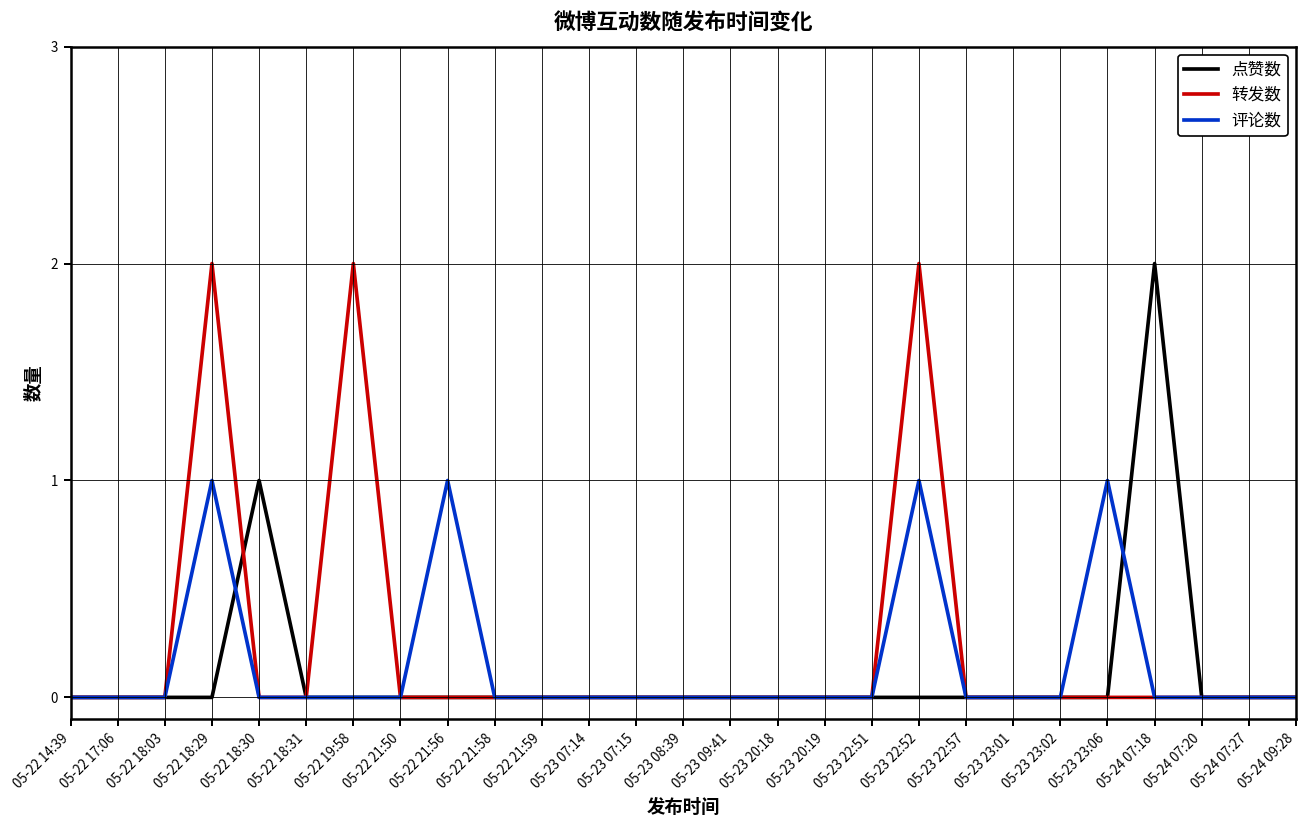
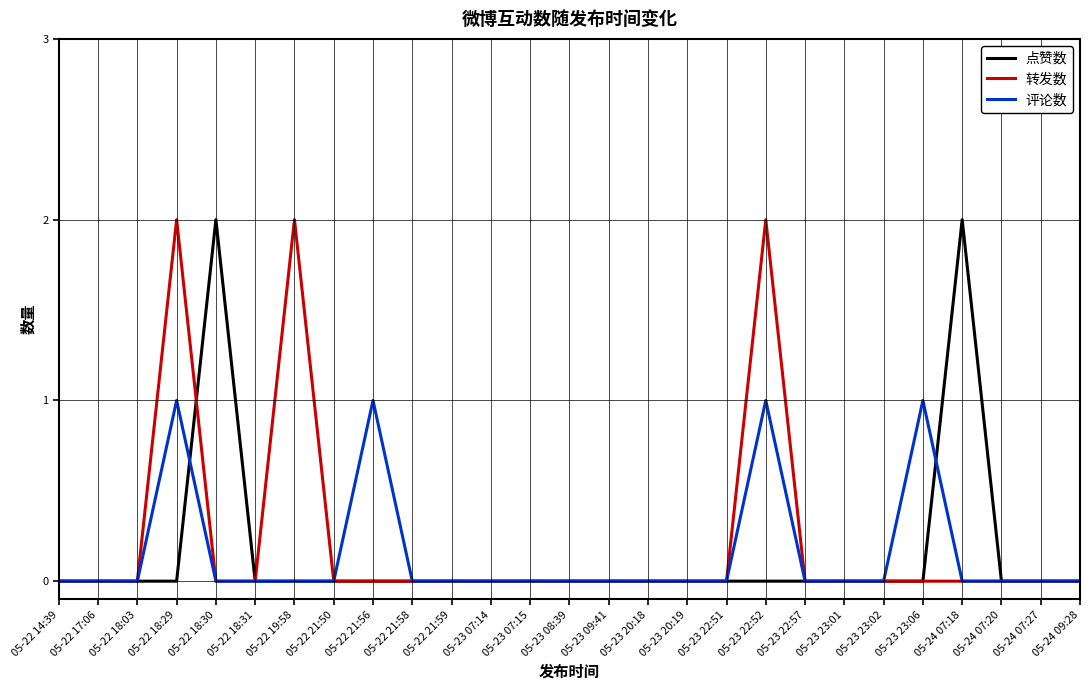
点赞数, 05-22 18:30: 1 -> 2
